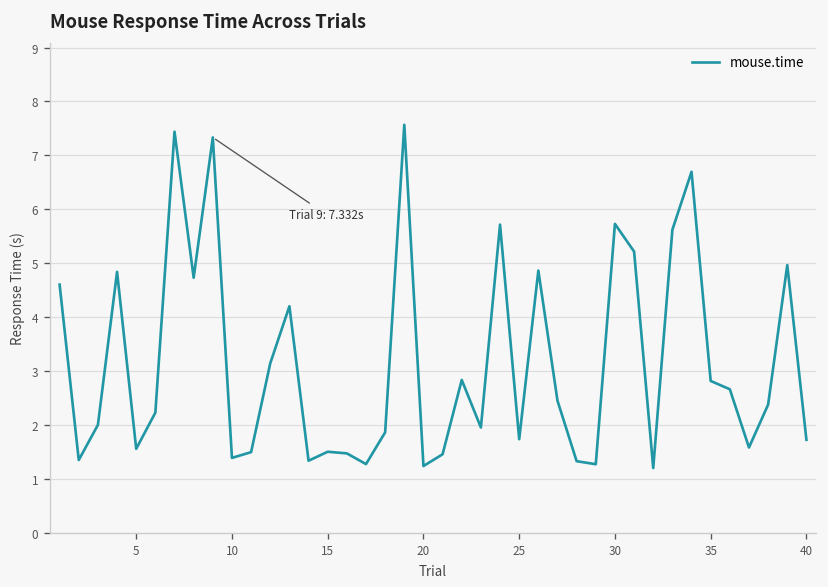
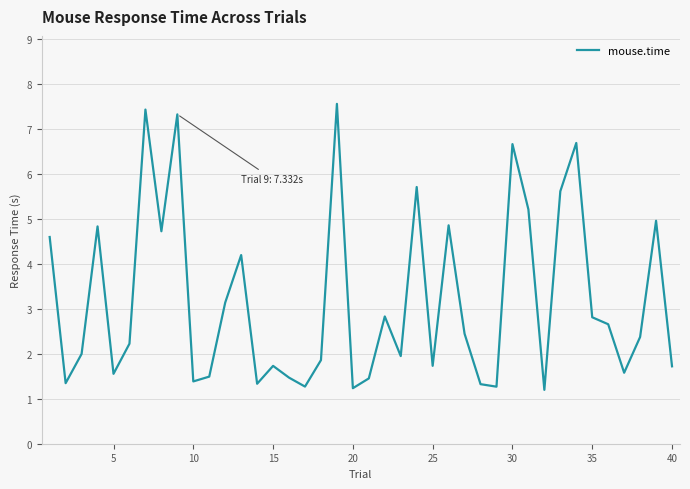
15: 1.5 -> 1.7
30: 5.7 -> 6.7
